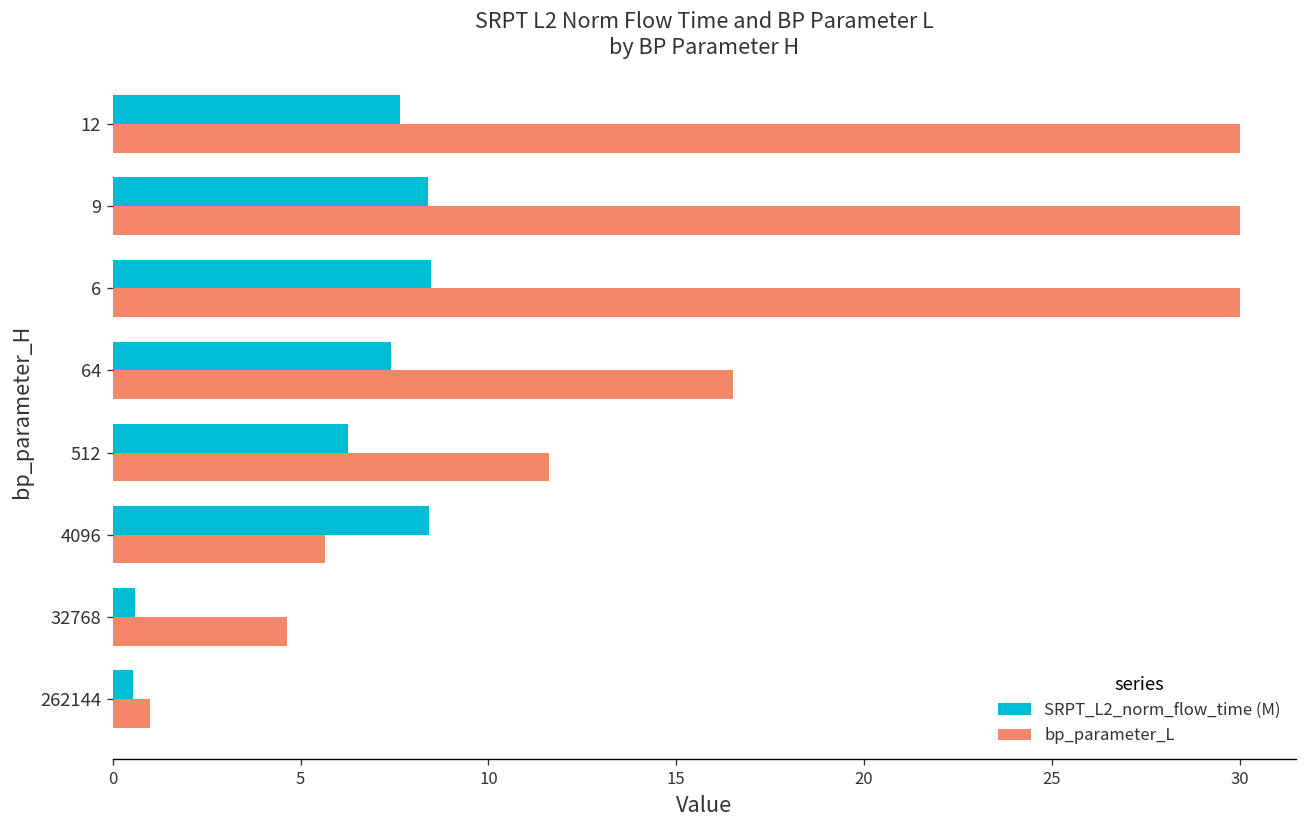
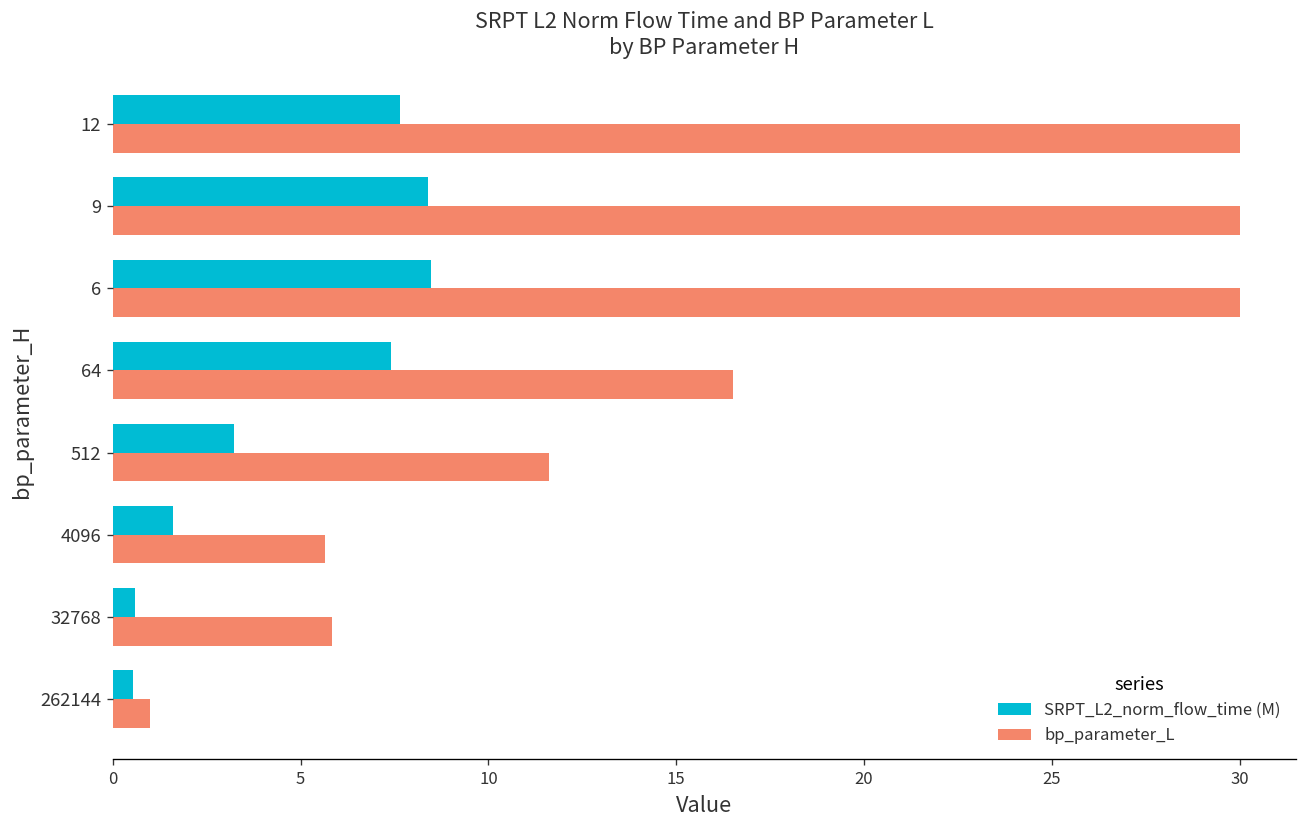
SRPT_L2_norm_flow_time (M), 512: 6.3 -> 3.2
SRPT_L2_norm_flow_time (M), 4096: 8.4 -> 1.6
bp_parameter_L, 32768: 4.6 -> 5.8
